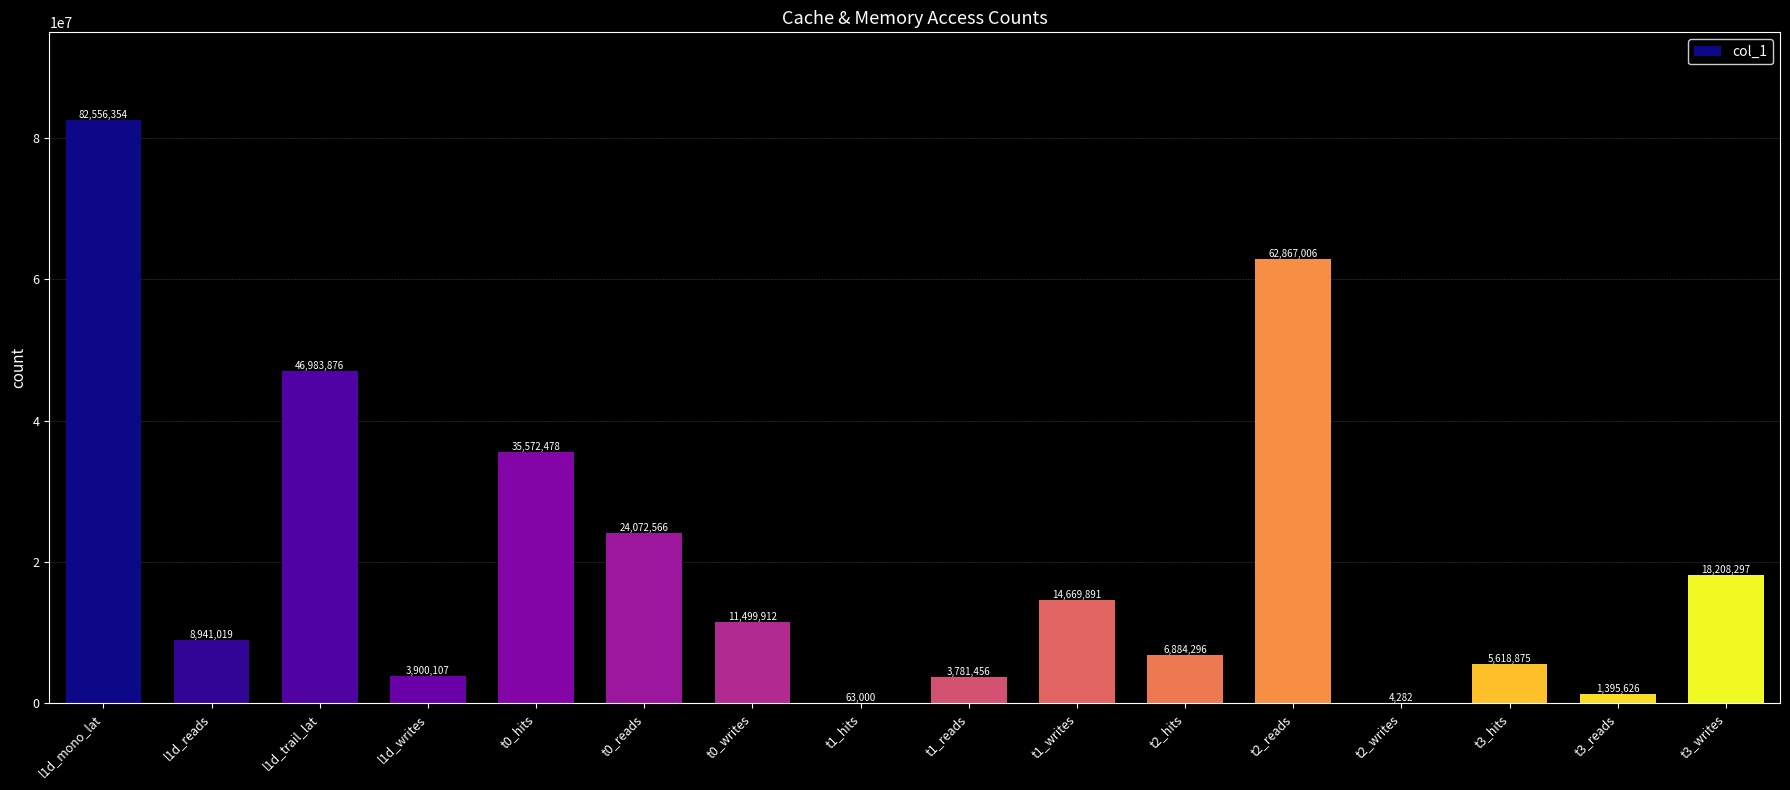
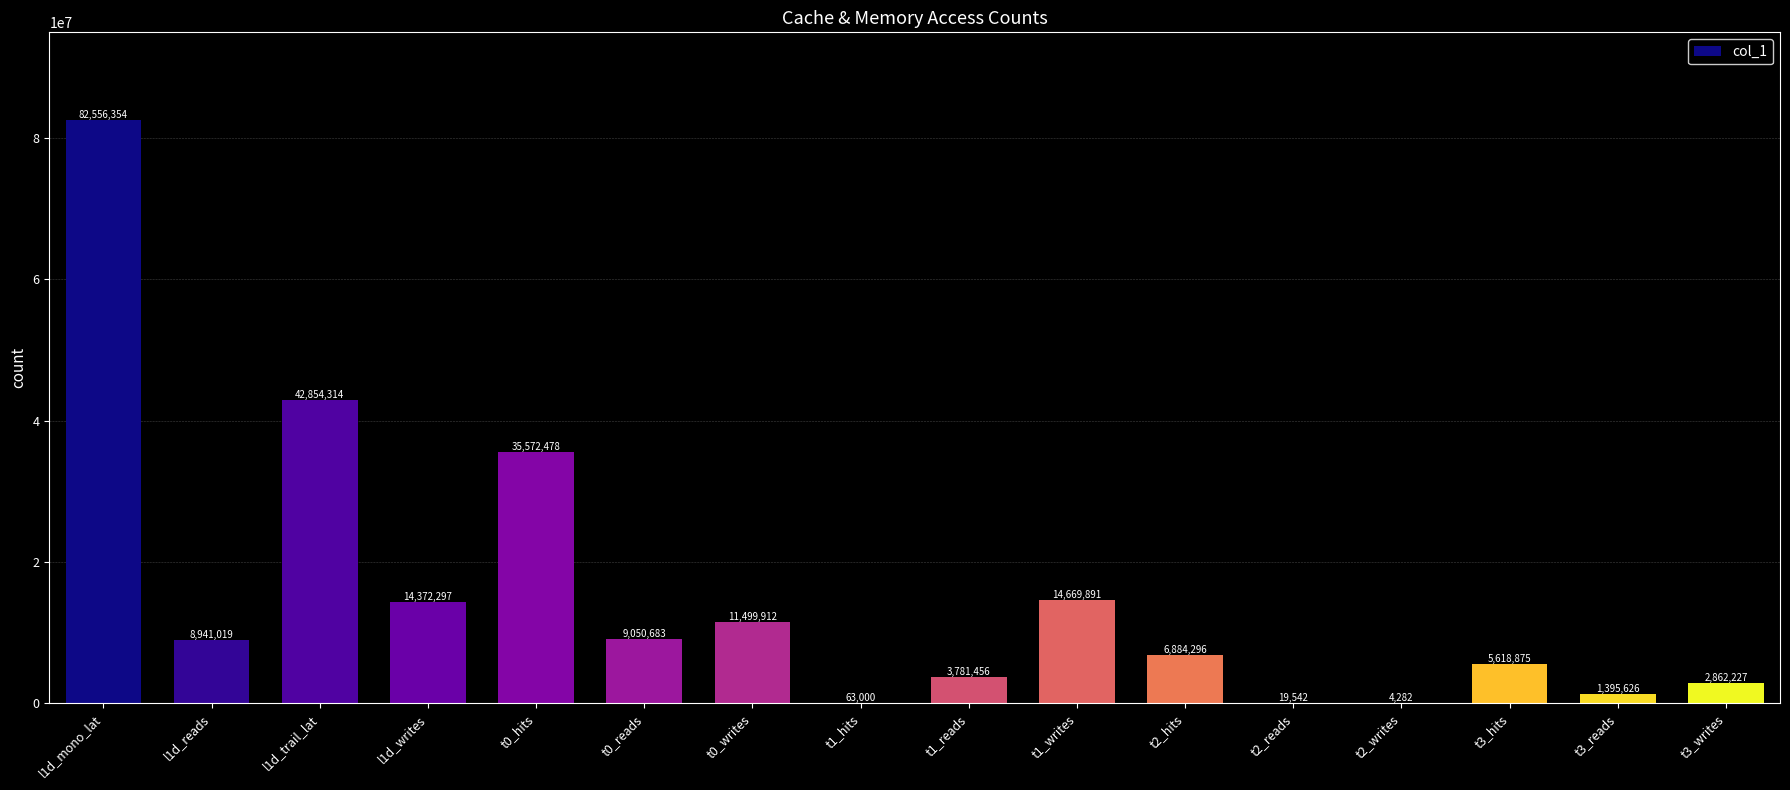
l1d_trail_lat: 46,983,876 -> 42,854,314
l1d_writes: 3,900,107 -> 14,372,297
t0_reads: 24,072,566 -> 9,050,683
t2_reads: 62,867,006 -> 19,542
t3_writes: 18,208,297 -> 2,862,227
